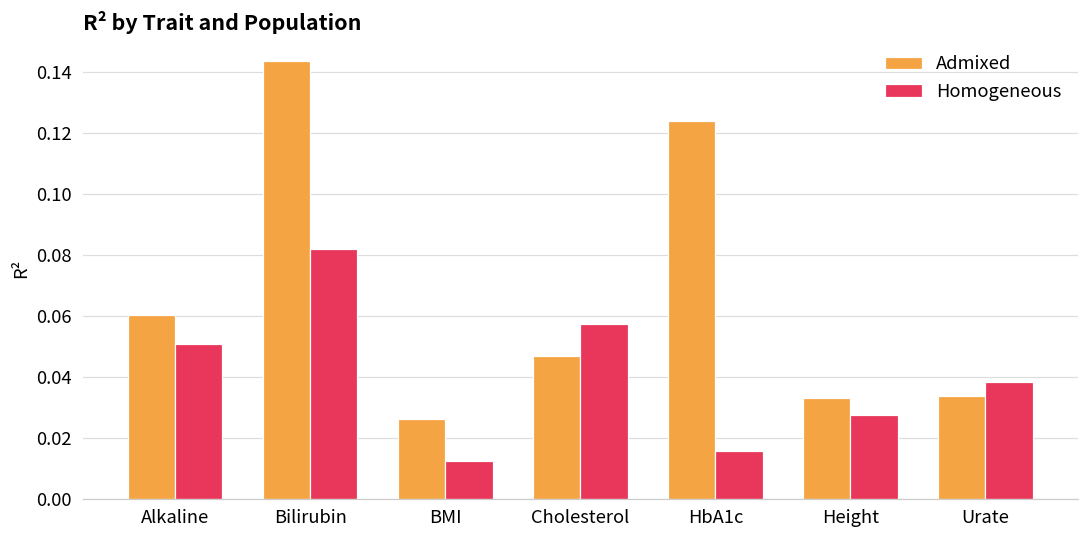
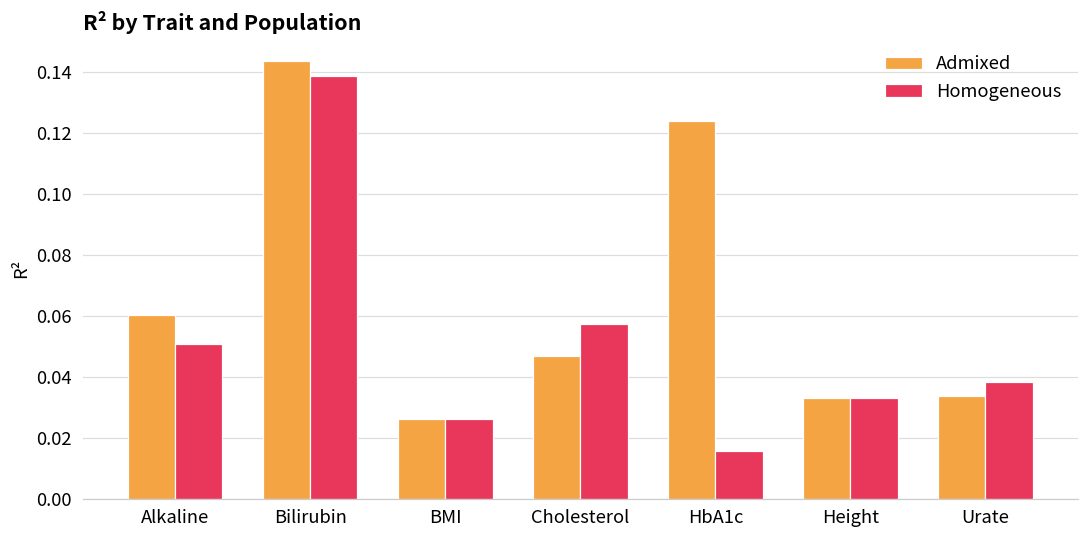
Homogeneous, Bilirubin: 0.082 -> 0.139
Homogeneous, BMI: 0.012 -> 0.026
Homogeneous, Height: 0.027 -> 0.033
